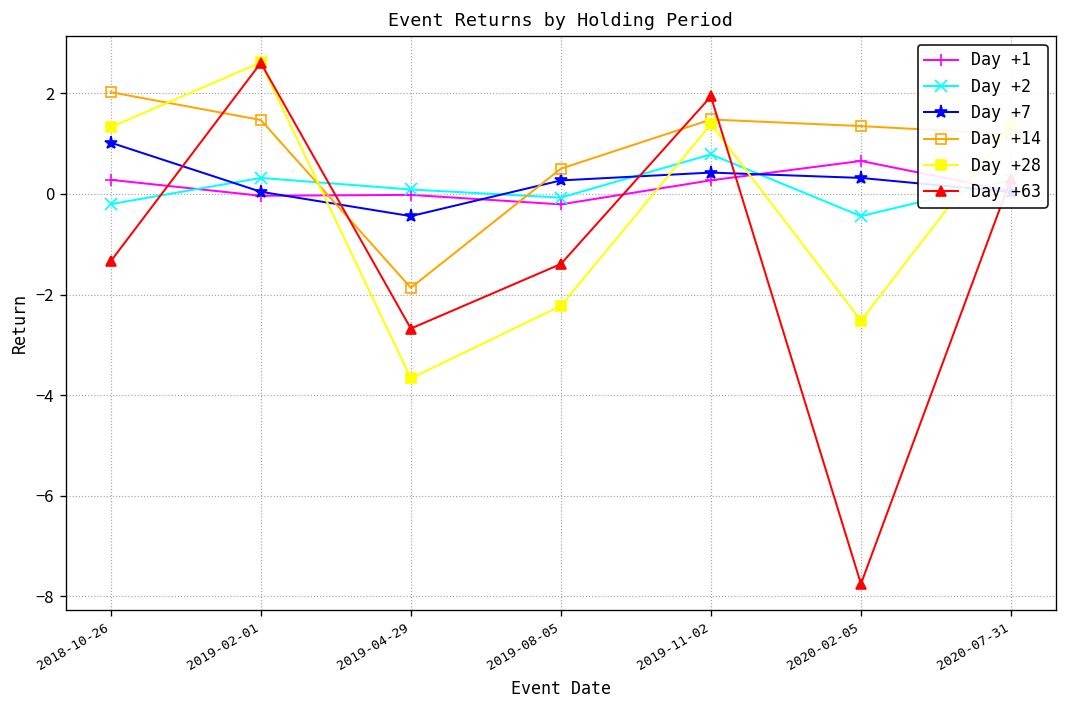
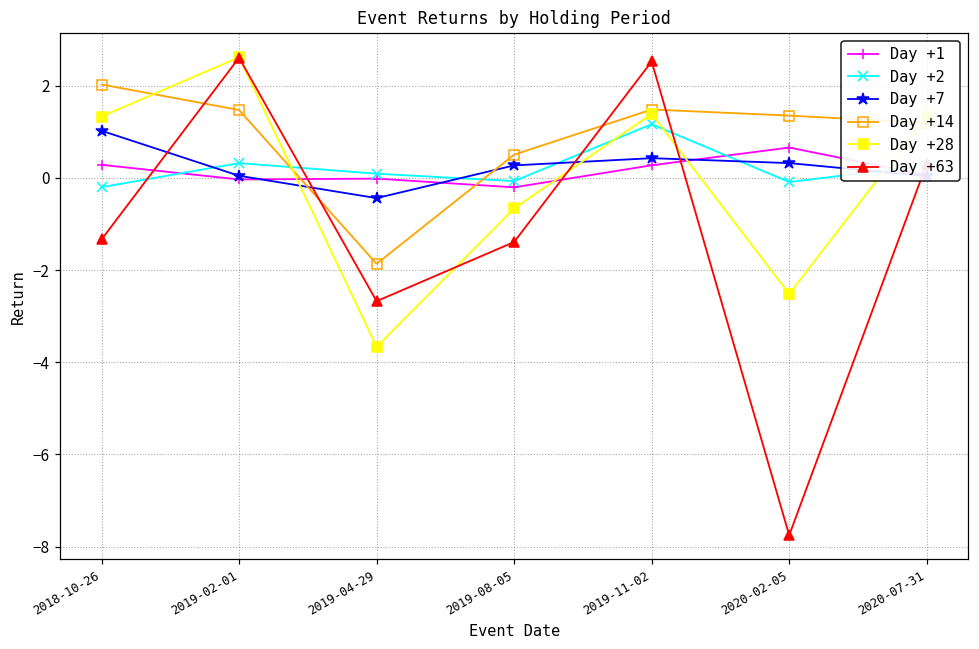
Day +28, 2019-08-05: -2.2 -> -0.7
Day +2, 2019-11-02: 0.8 -> 1.2
Day +63, 2019-11-02: 1.9 -> 2.5
Day +2, 2020-02-05: -0.4 -> -0.1
